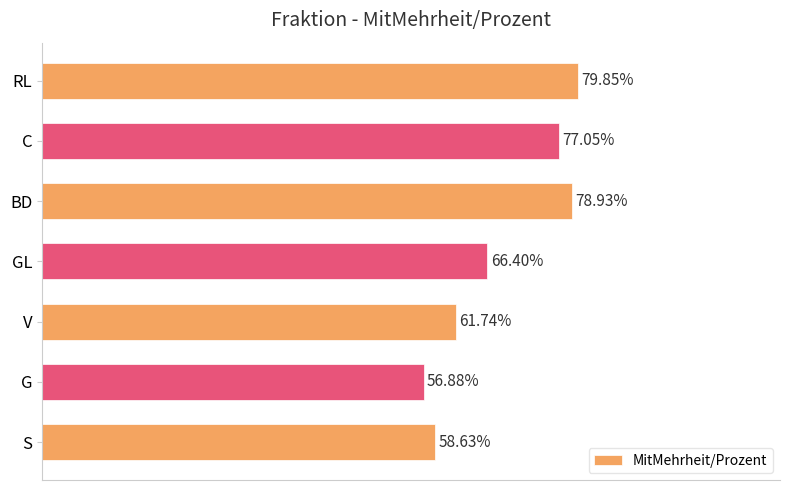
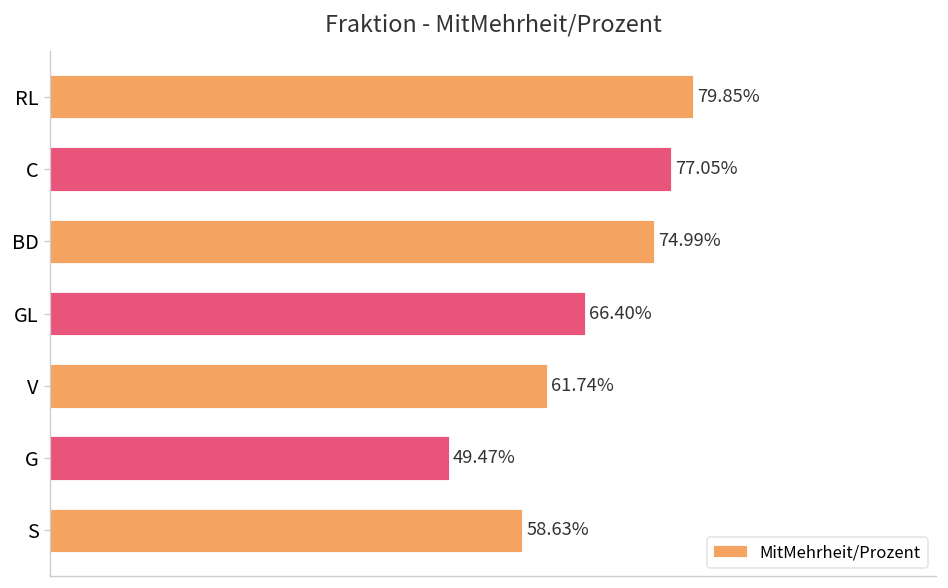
BD: 78.93% -> 74.99%
G: 56.88% -> 49.47%
